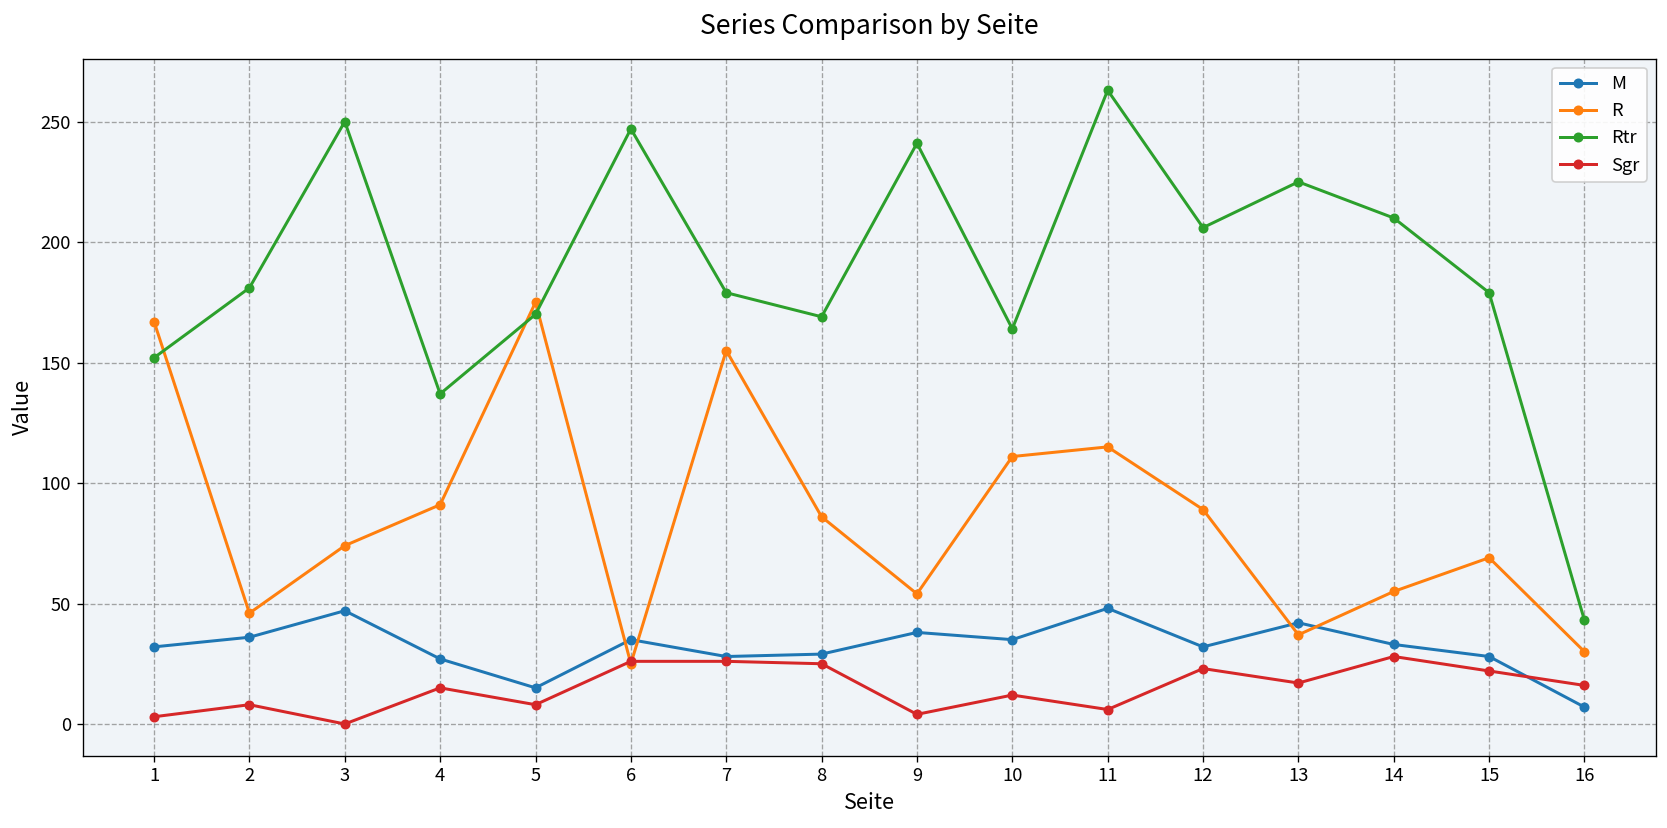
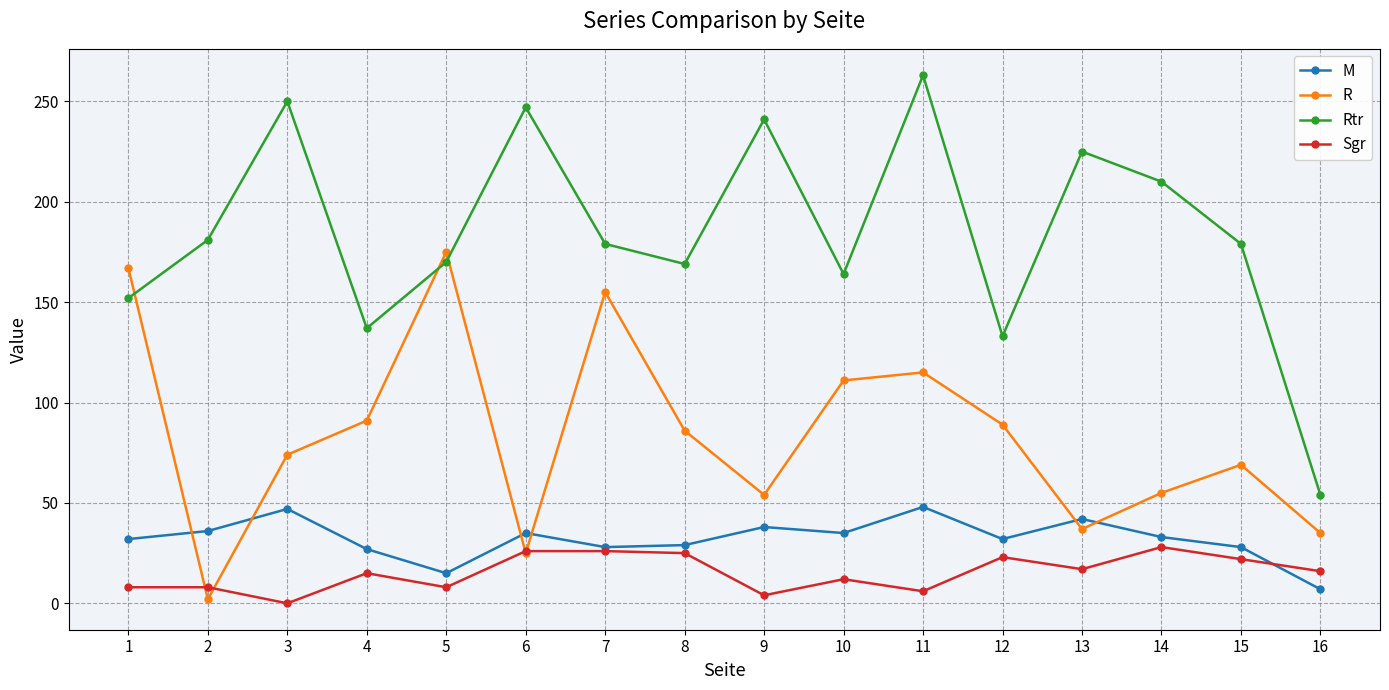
Sgr, 1: 3 -> 8
R, 2: 46 -> 2
Rtr, 12: 206 -> 133
R, 16: 30 -> 35
Rtr, 16: 43 -> 54
